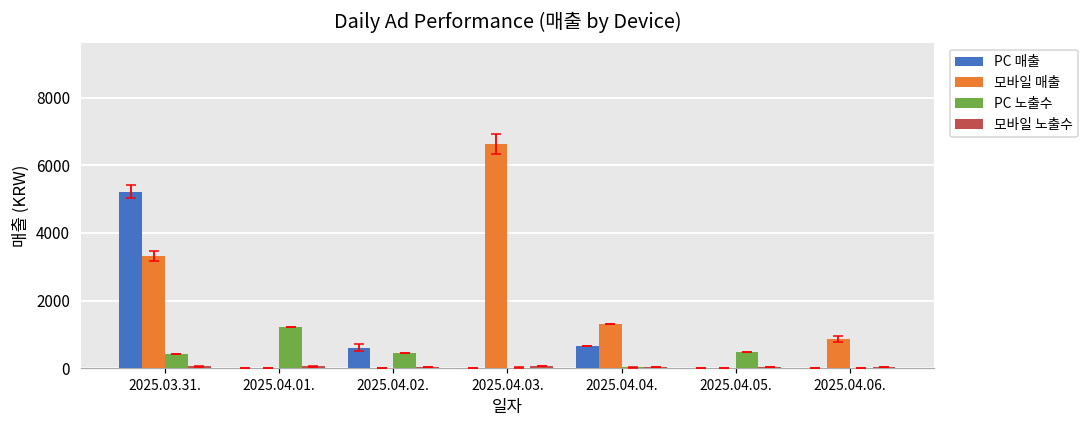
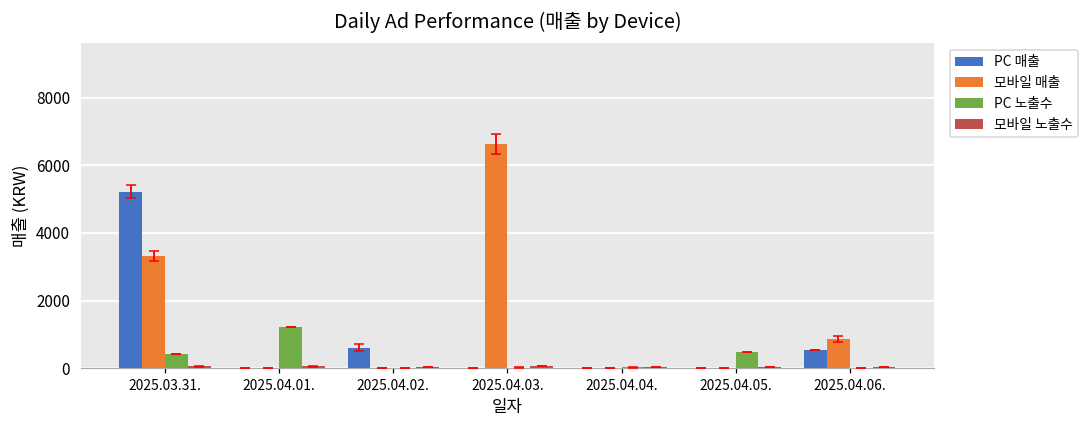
PC 노출수, 2025.04.02.: 400 -> 0
PC 매출, 2025.04.04.: 700 -> 0
모바일 매출, 2025.04.04.: 1300 -> 0
PC 매출, 2025.04.06.: 0 -> 600
